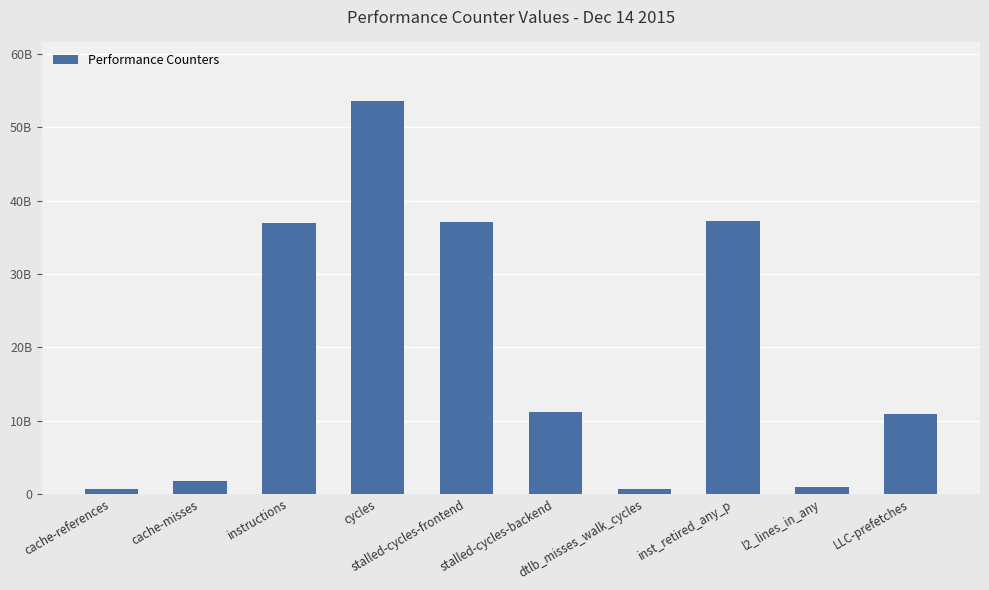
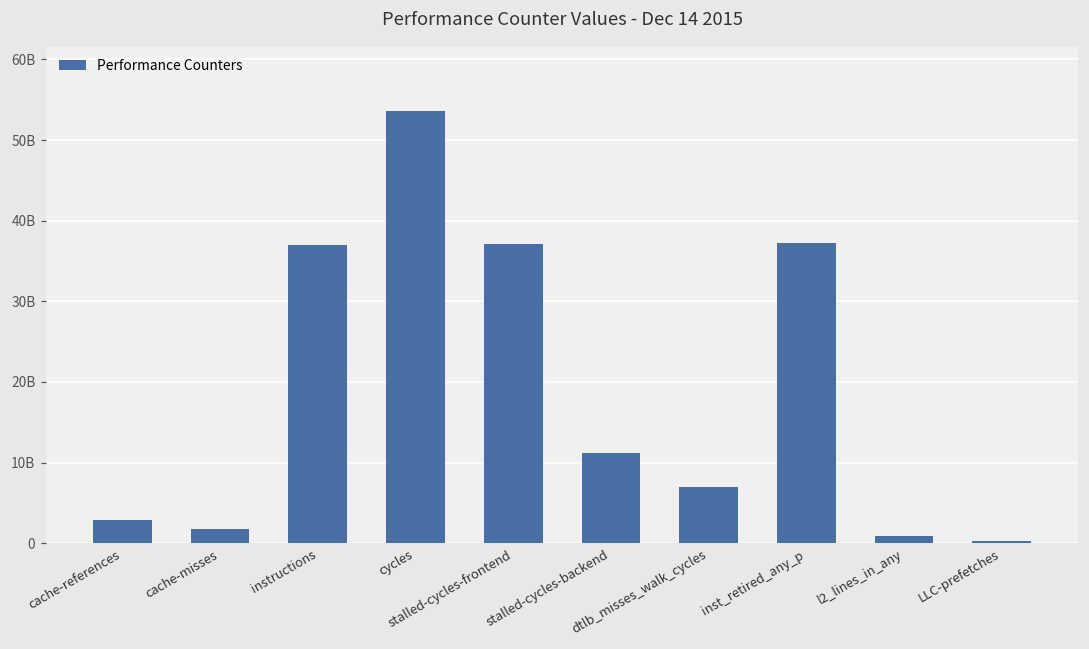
cache-references: 1000000000 -> 3000000000
dtlb_misses_walk_cycles: 1000000000 -> 7000000000
LLC-prefetches: 11000000000 -> 0
